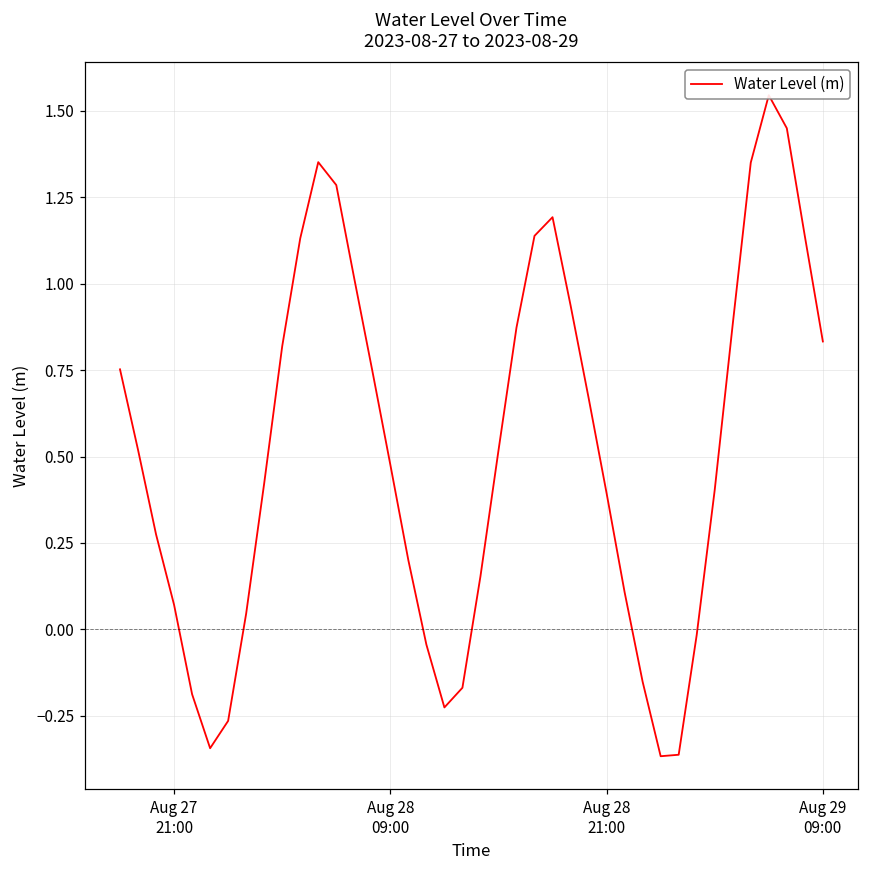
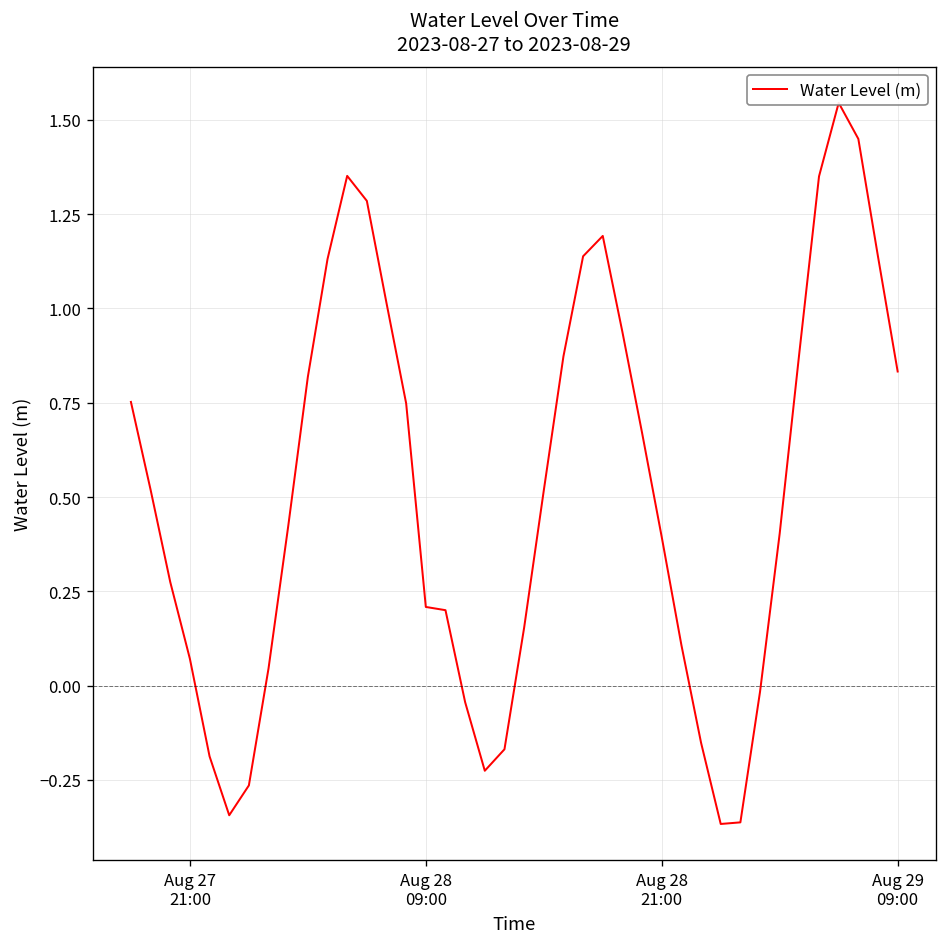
Aug 28 09:00: 0.48 -> 0.21
